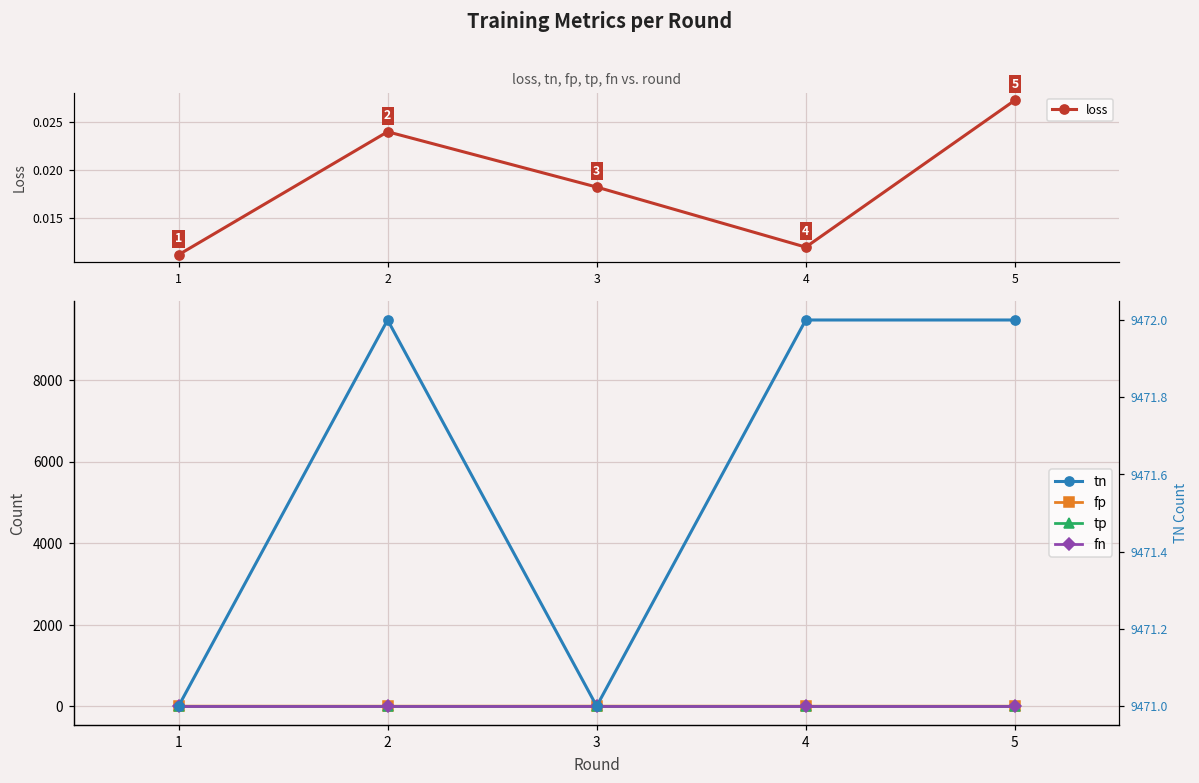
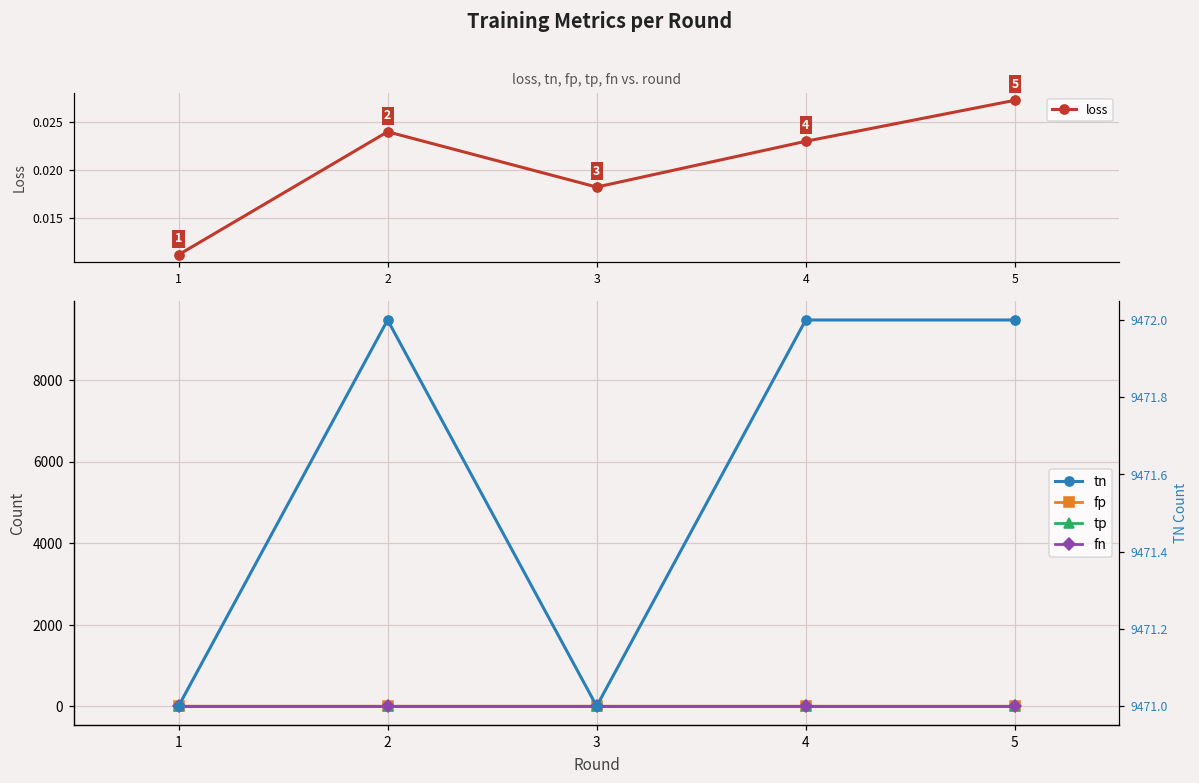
loss, tn, fp, tp, fn vs. round, 4: 0.012 -> 0.023
